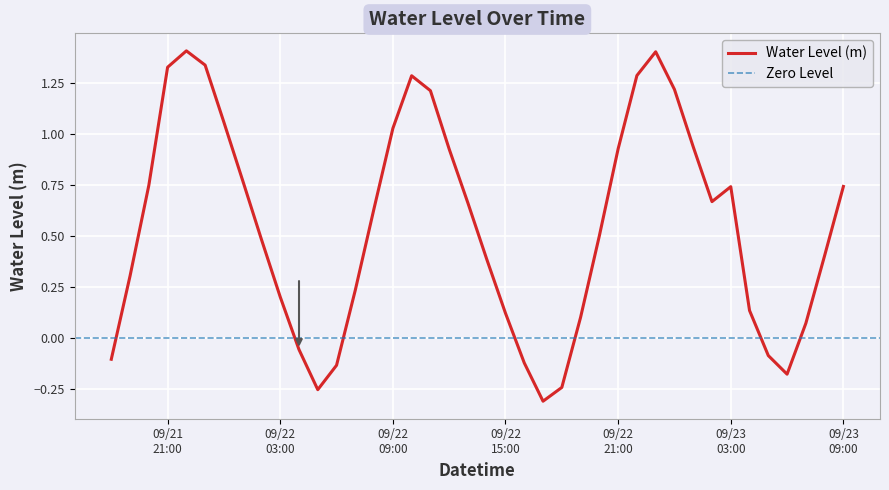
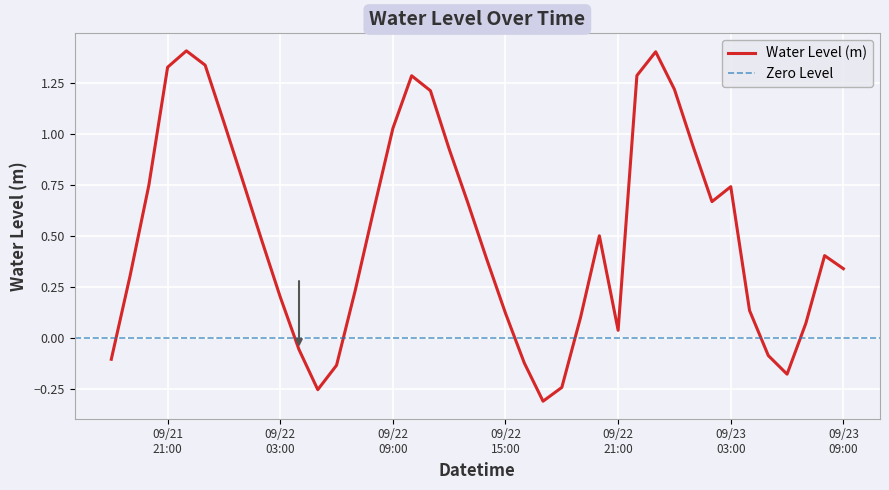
09/22 21:00: 0.93 -> 0.04
09/23 09:00: 0.74 -> 0.34
